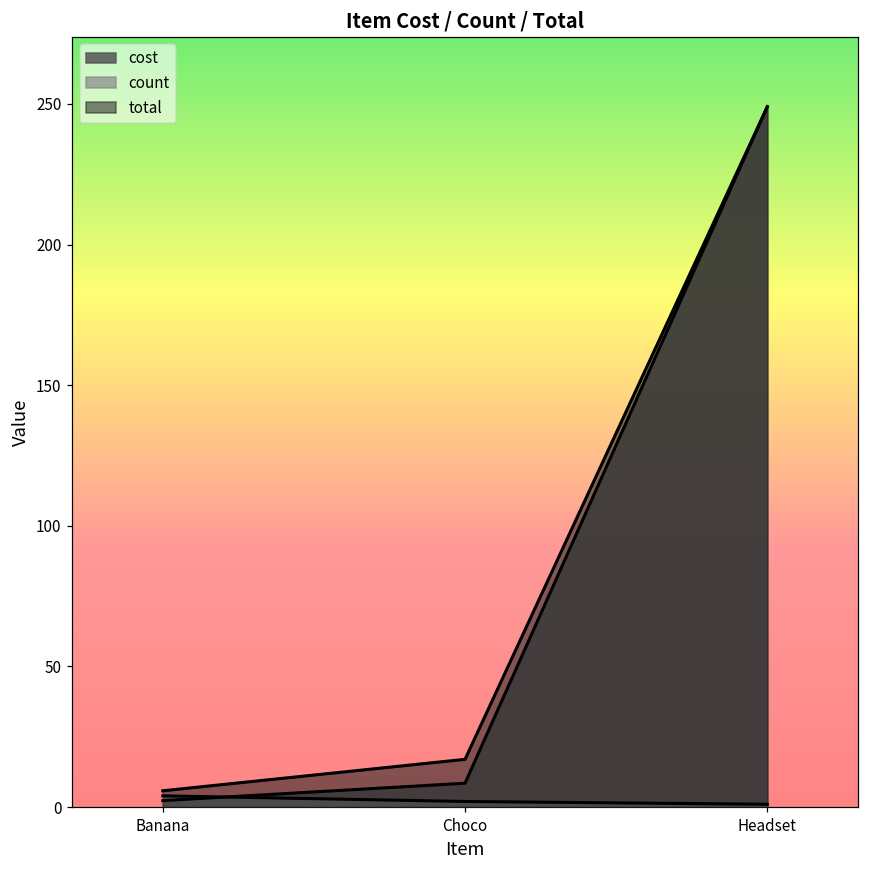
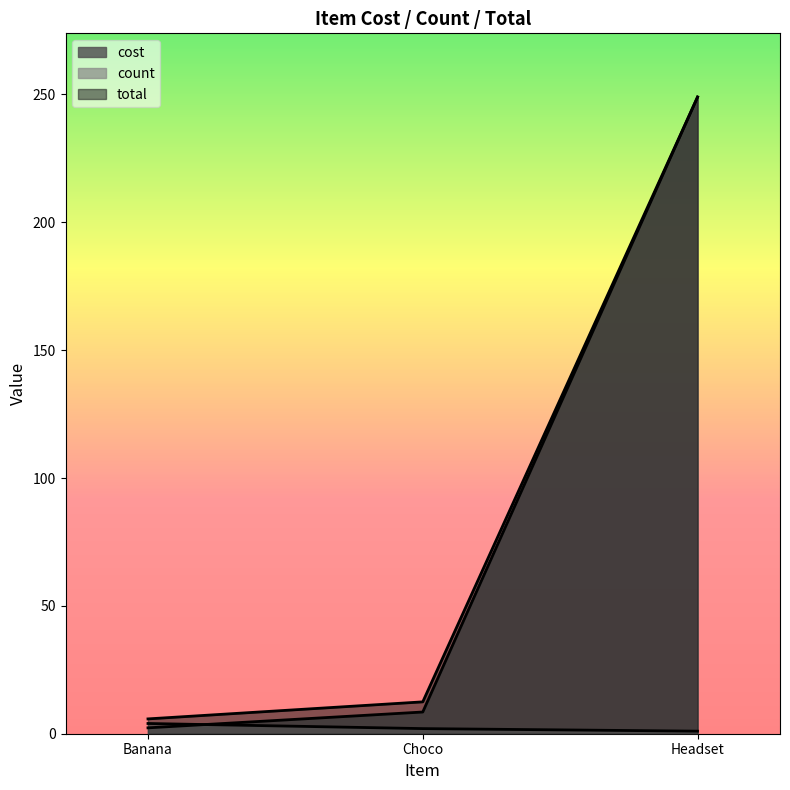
total, Choco: 17 -> 12
